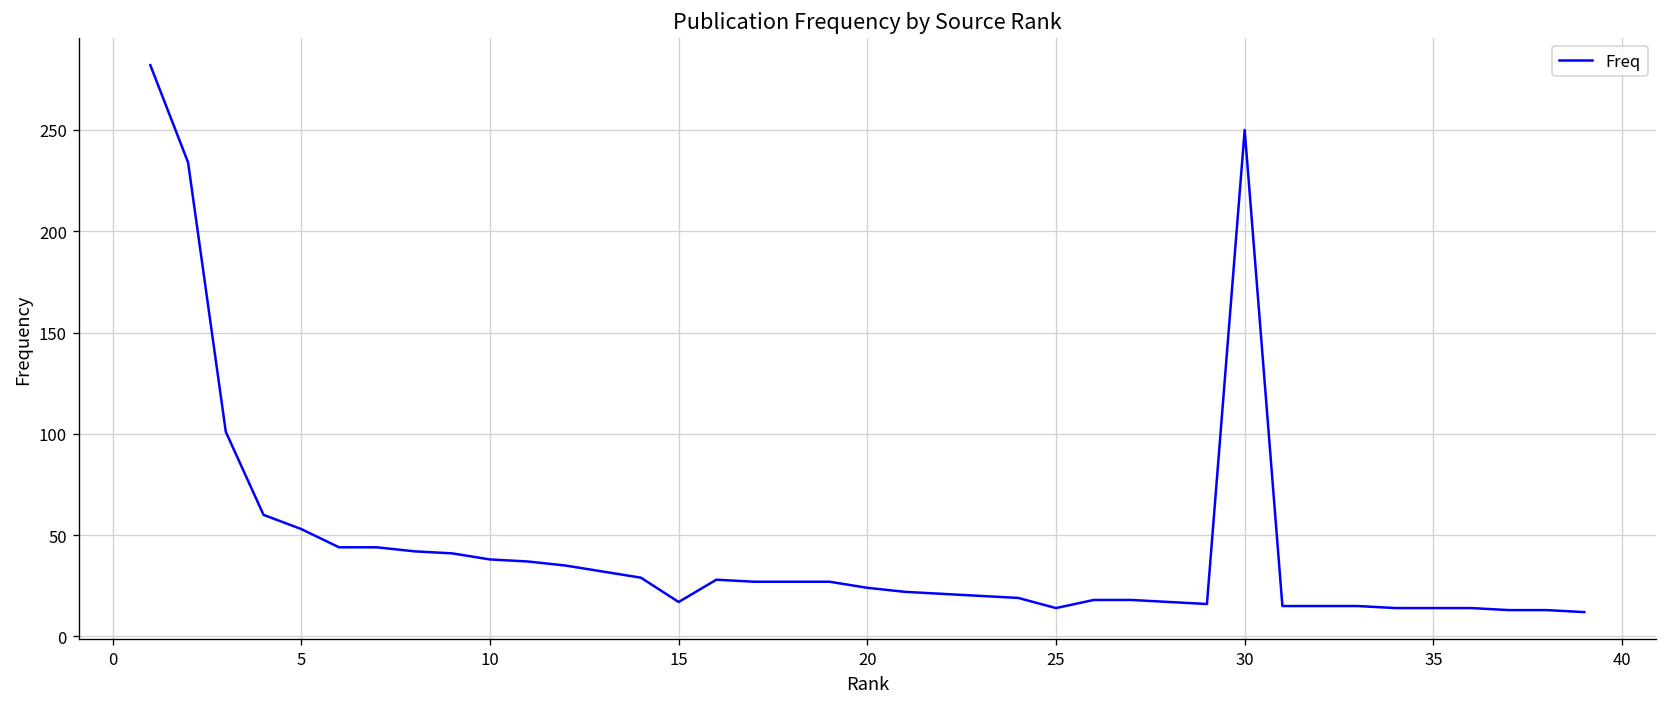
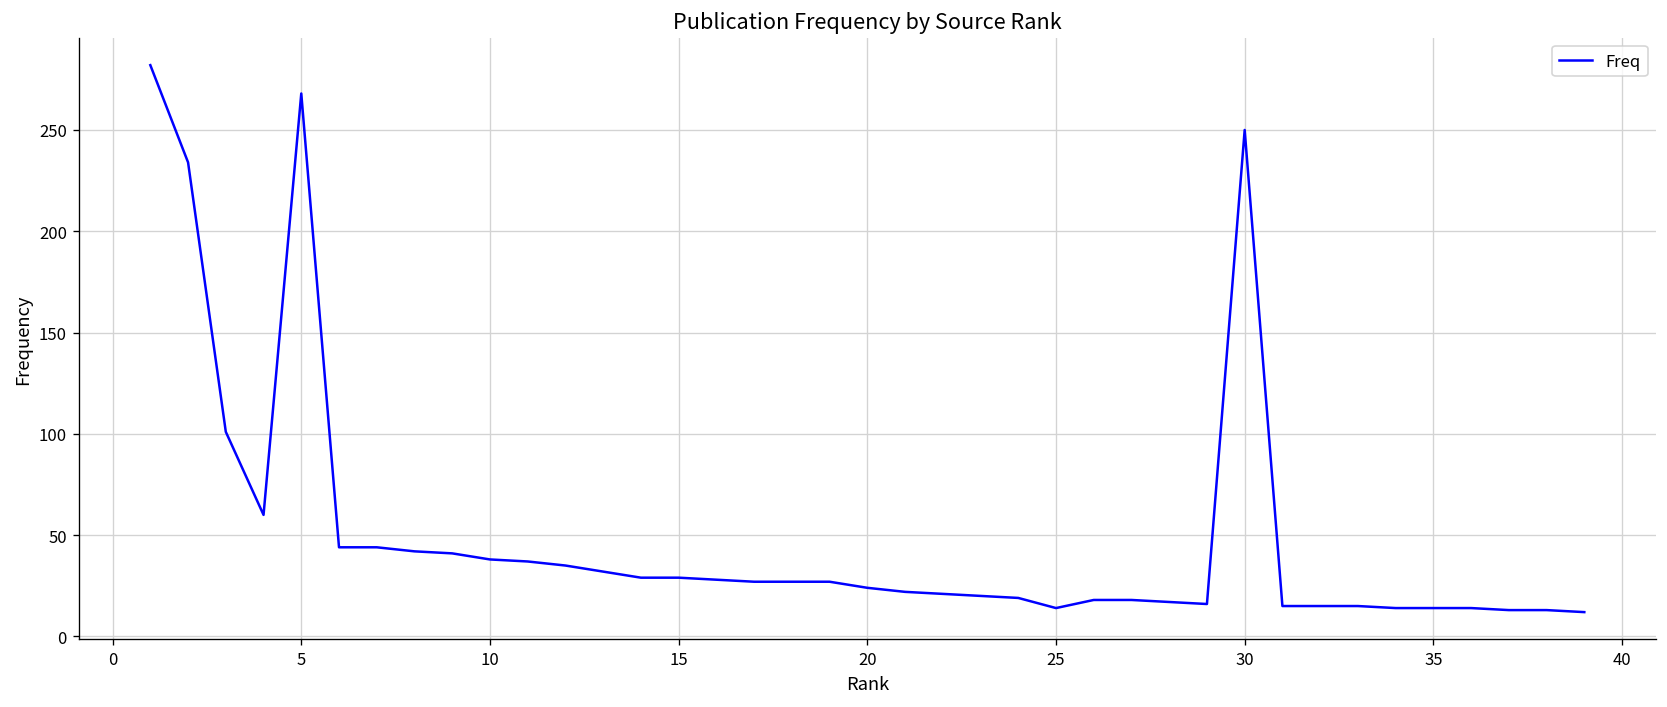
5: 53 -> 268
15: 17 -> 29
